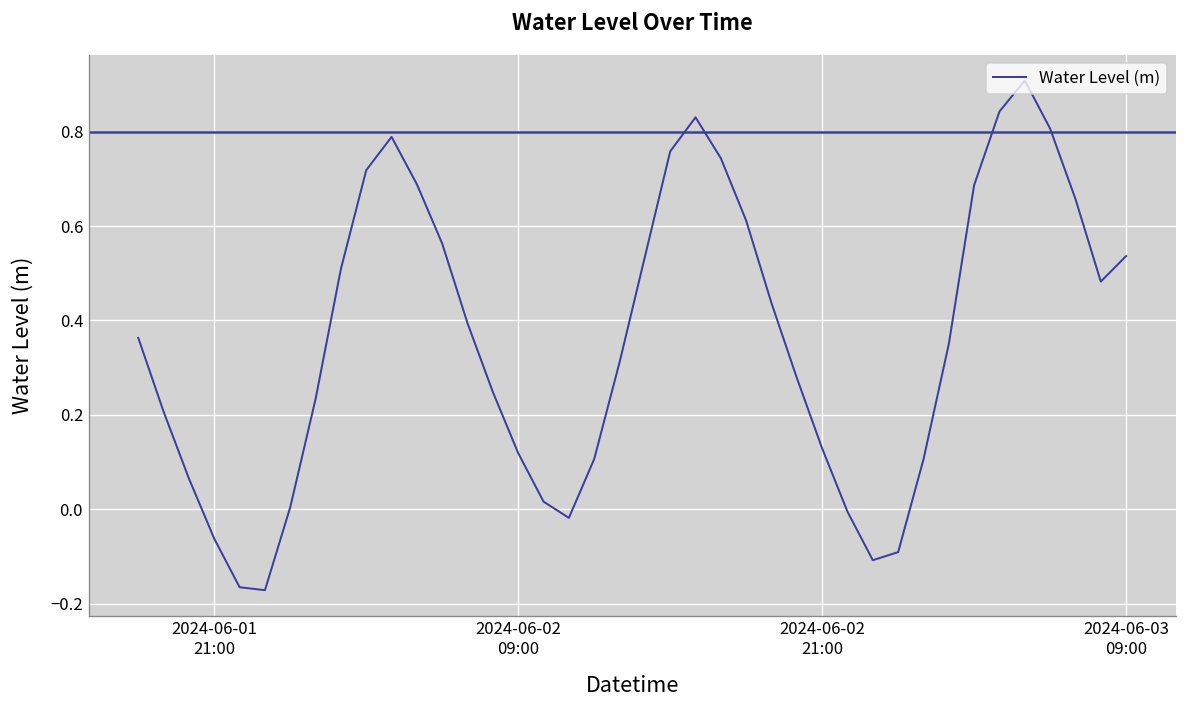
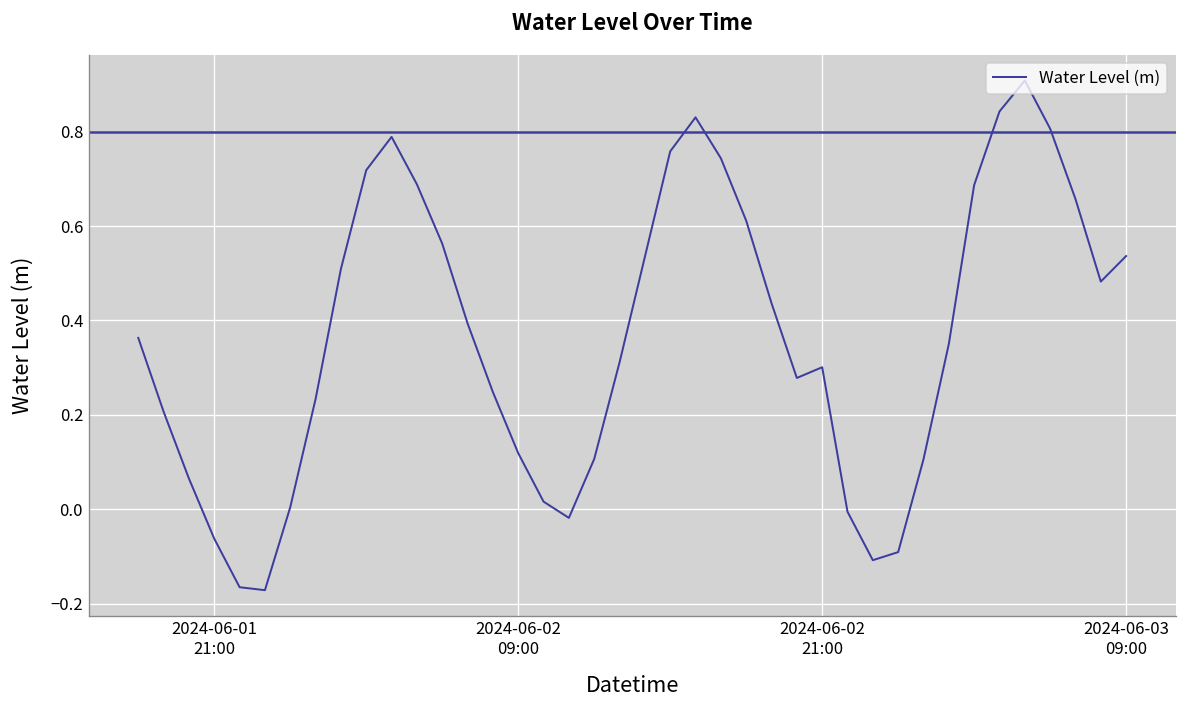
2024-06-02 21:00: 0.13 -> 0.30
